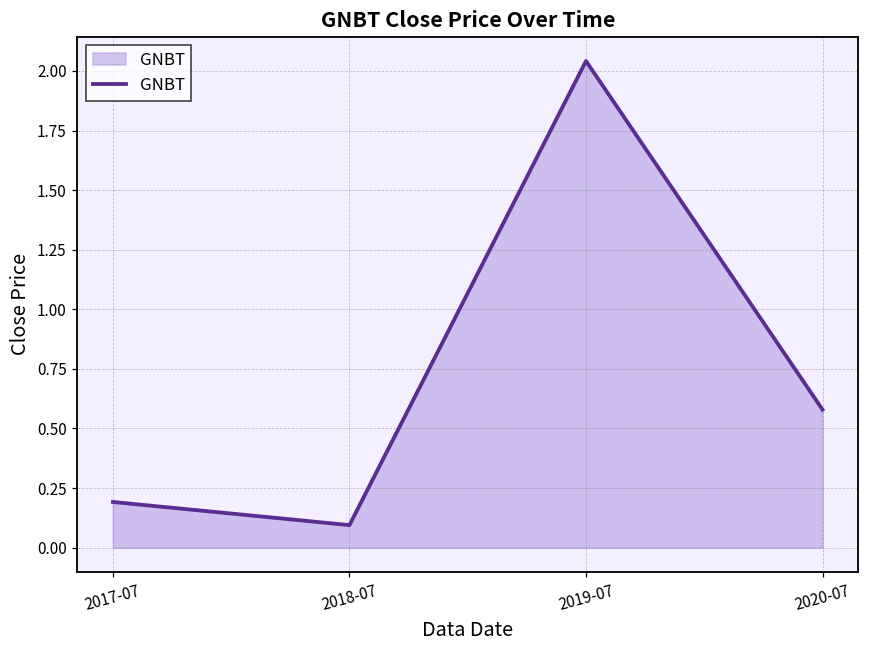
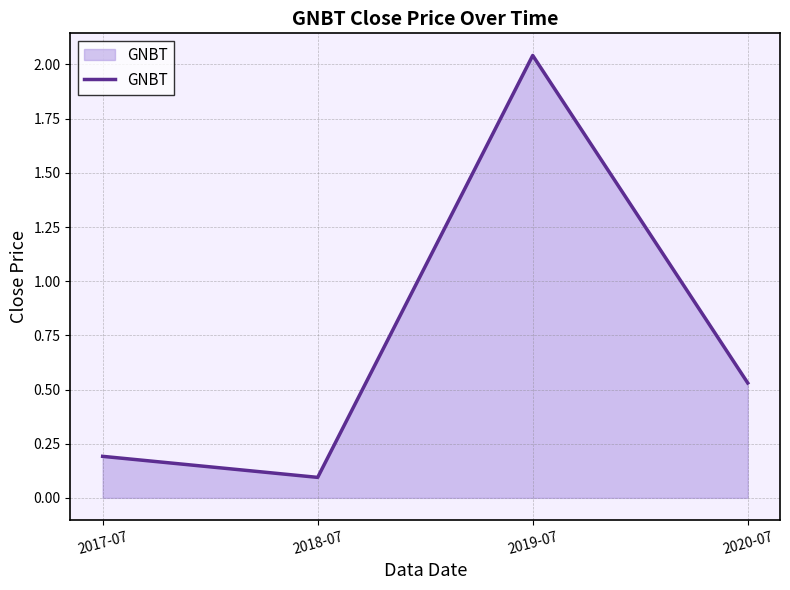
2020-07: 0.58 -> 0.53
